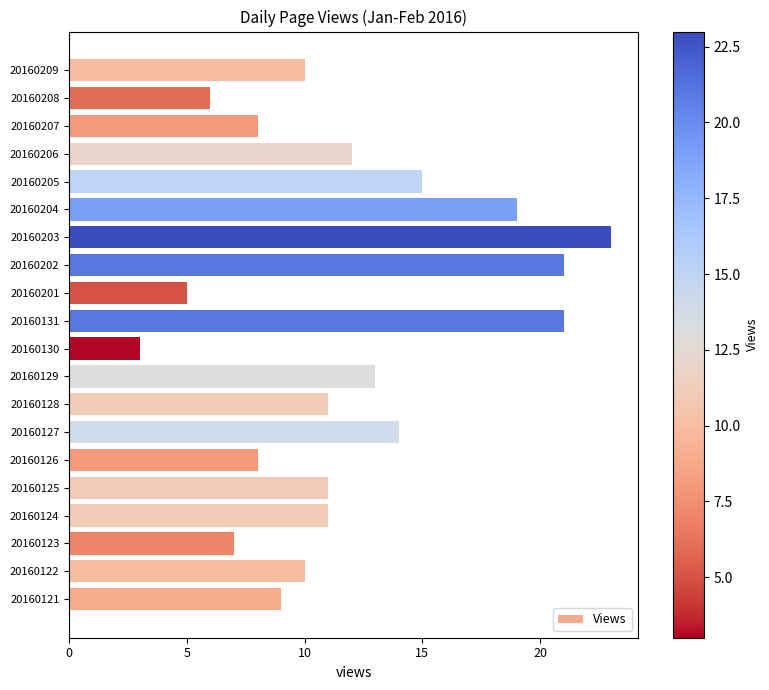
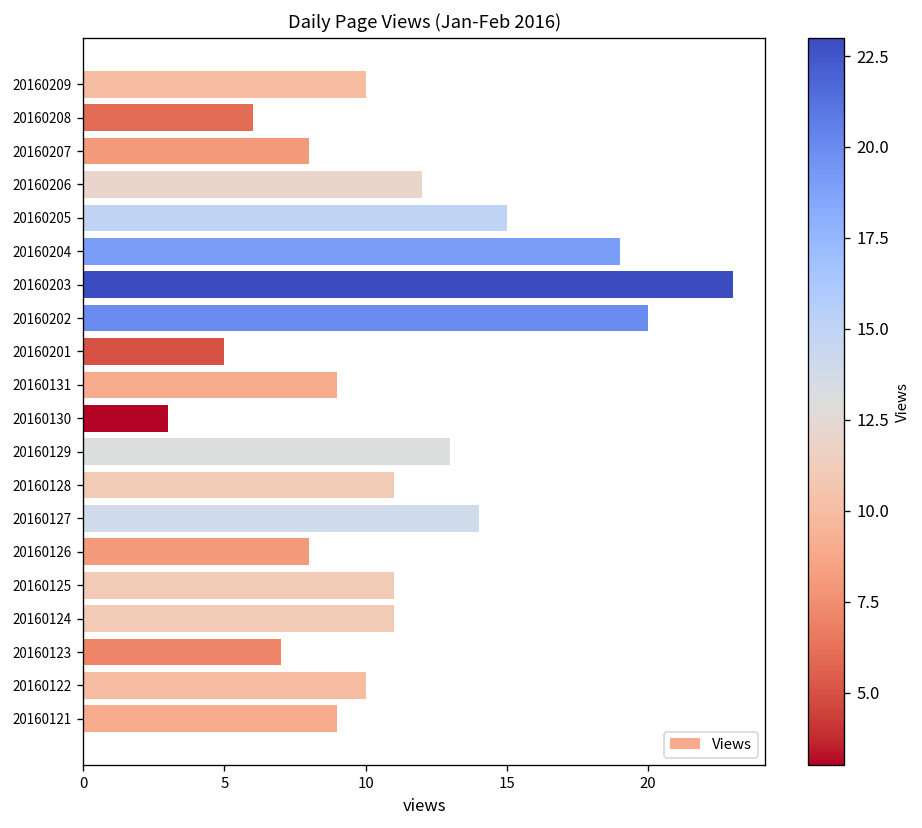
20160202: 21 -> 20
20160131: 21 -> 9
